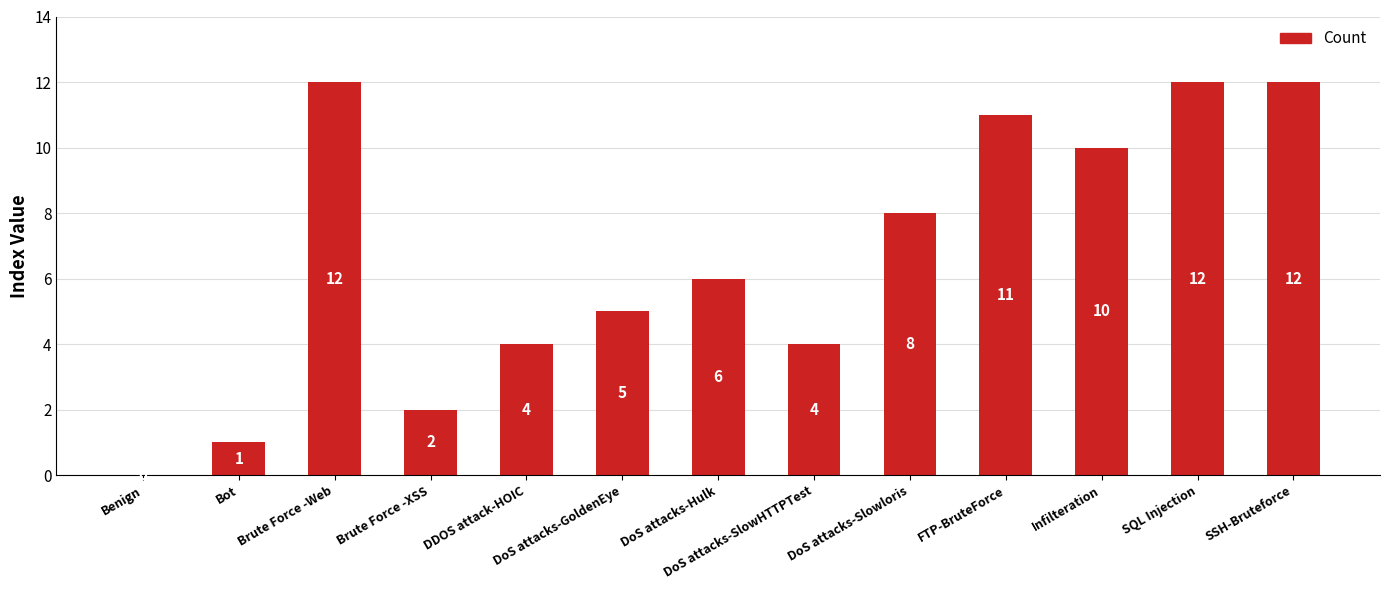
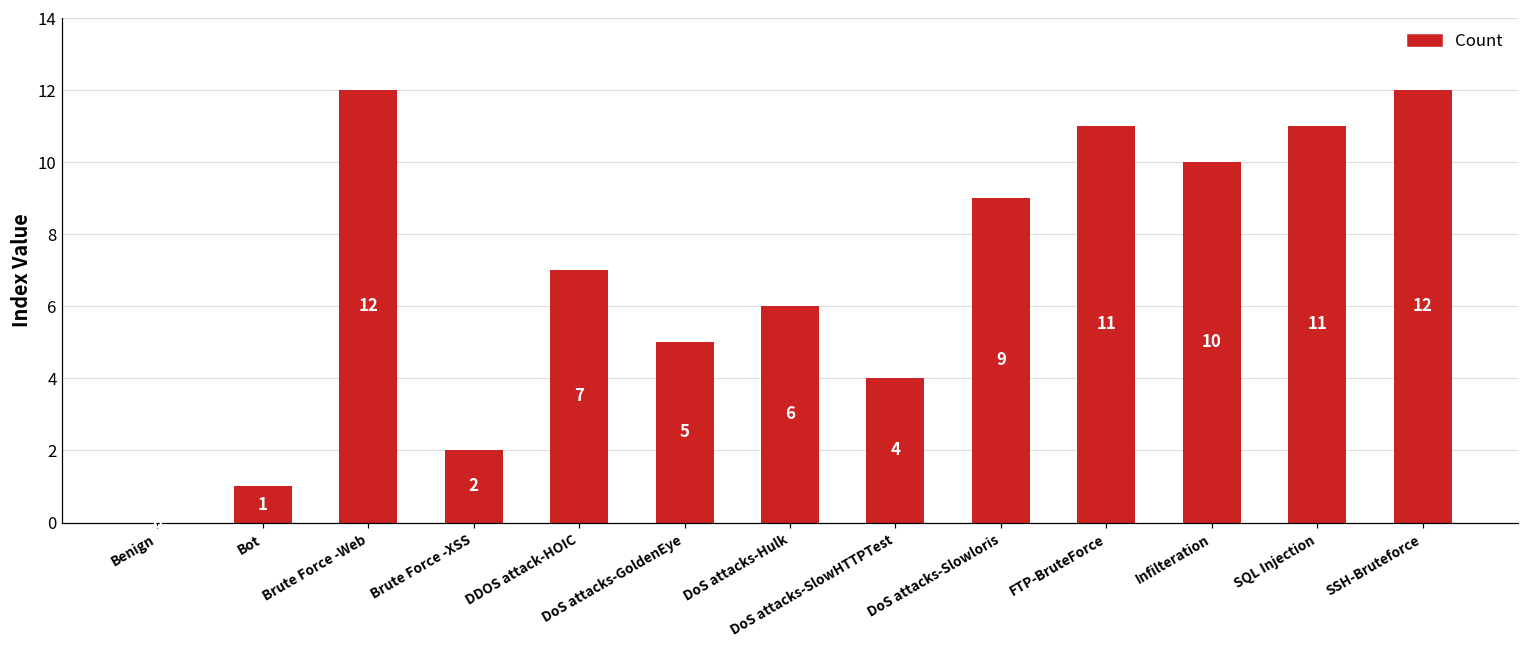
DDOS attack-HOIC: 4 -> 7
DoS attacks-Slowloris: 8 -> 9
SQL Injection: 12 -> 11
